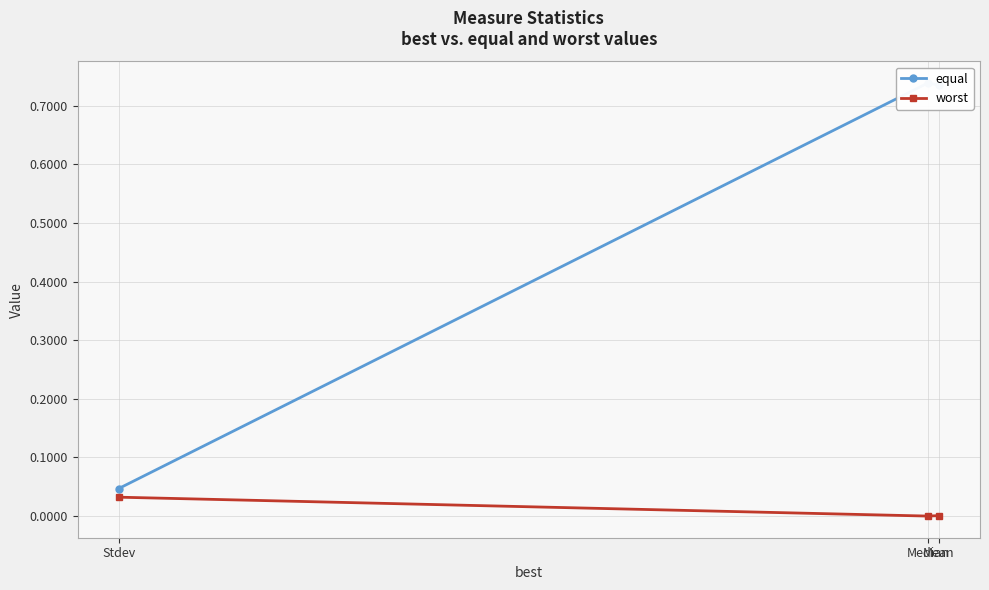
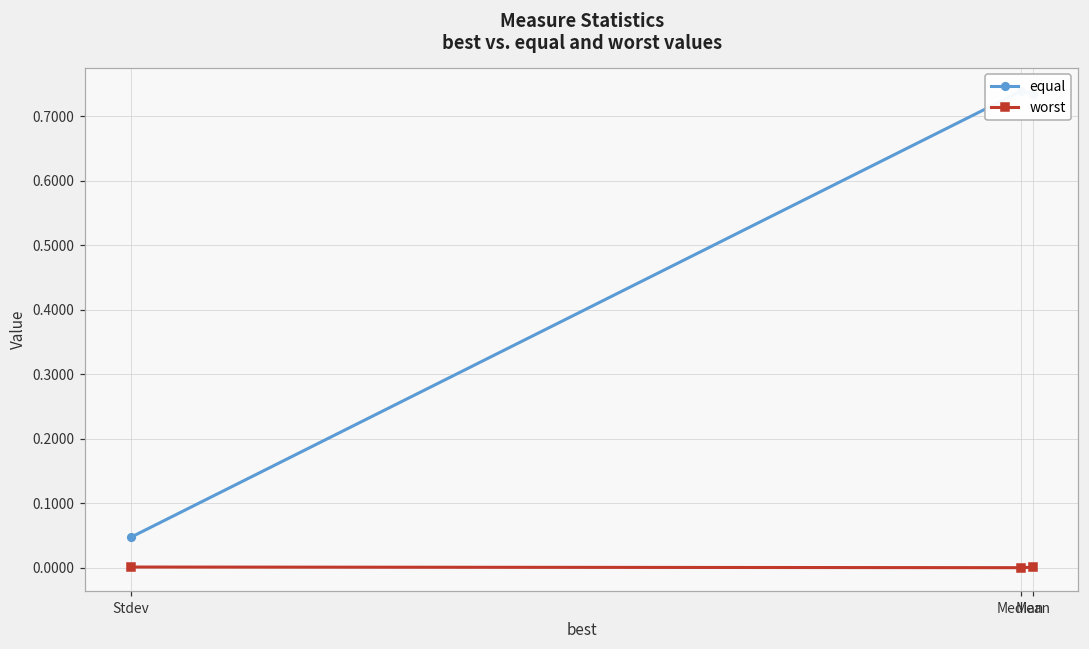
worst, Stdev: 0.03 -> 0.00
